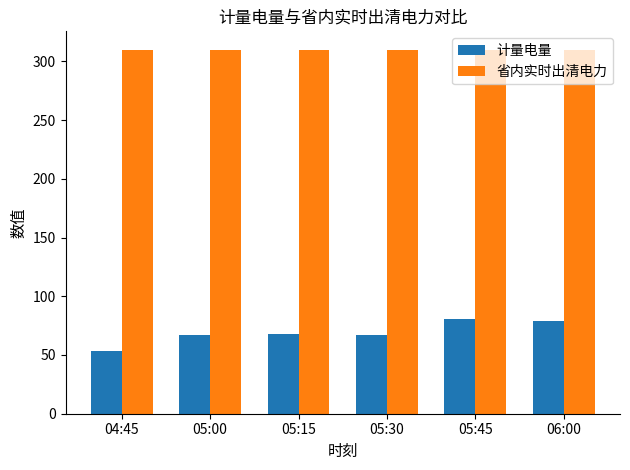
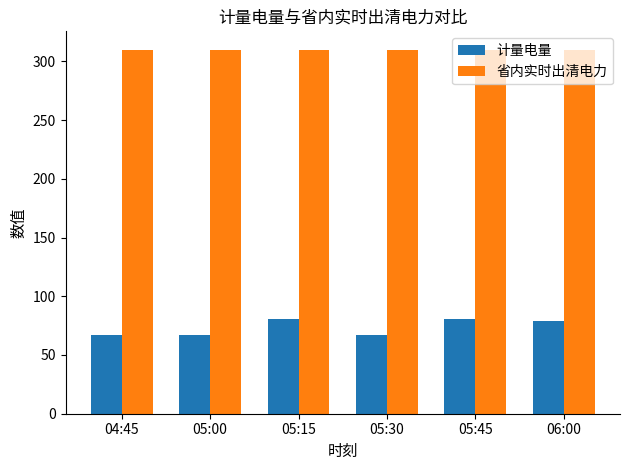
计量电量, 04:45: 53 -> 67
计量电量, 05:15: 67 -> 81
